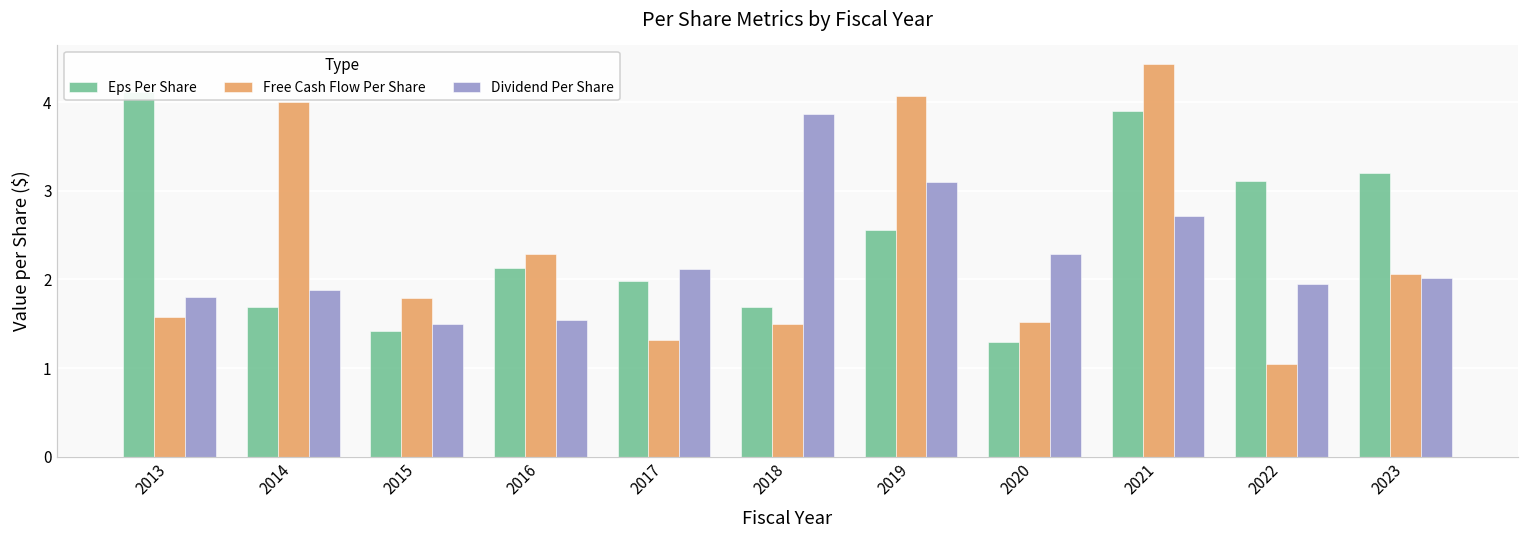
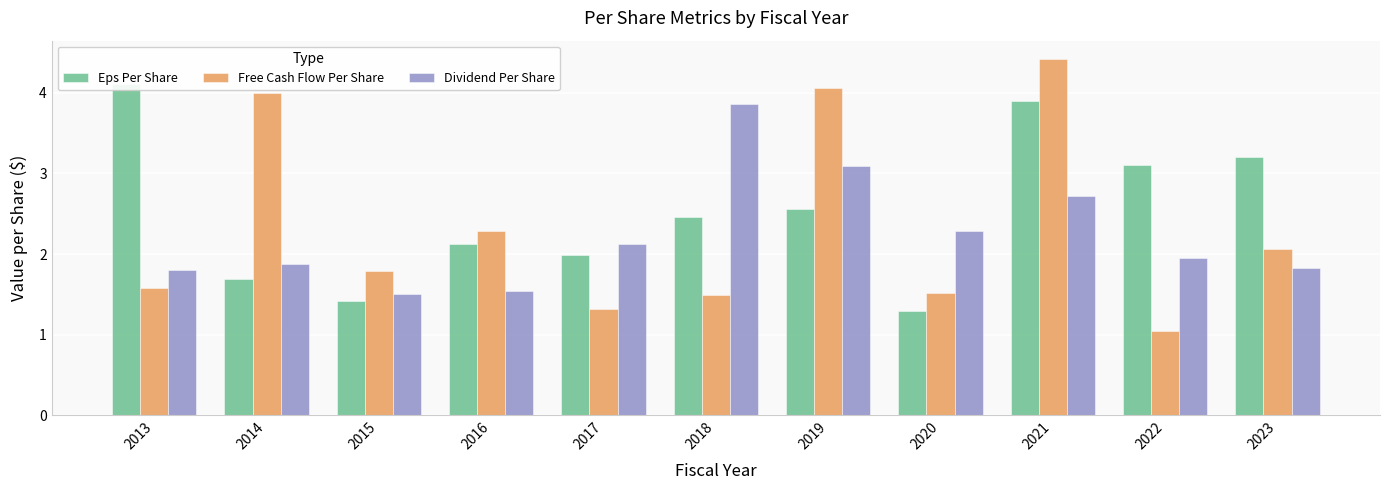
Eps Per Share, 2018: 1.7 -> 2.5
Dividend Per Share, 2023: 2.0 -> 1.8
